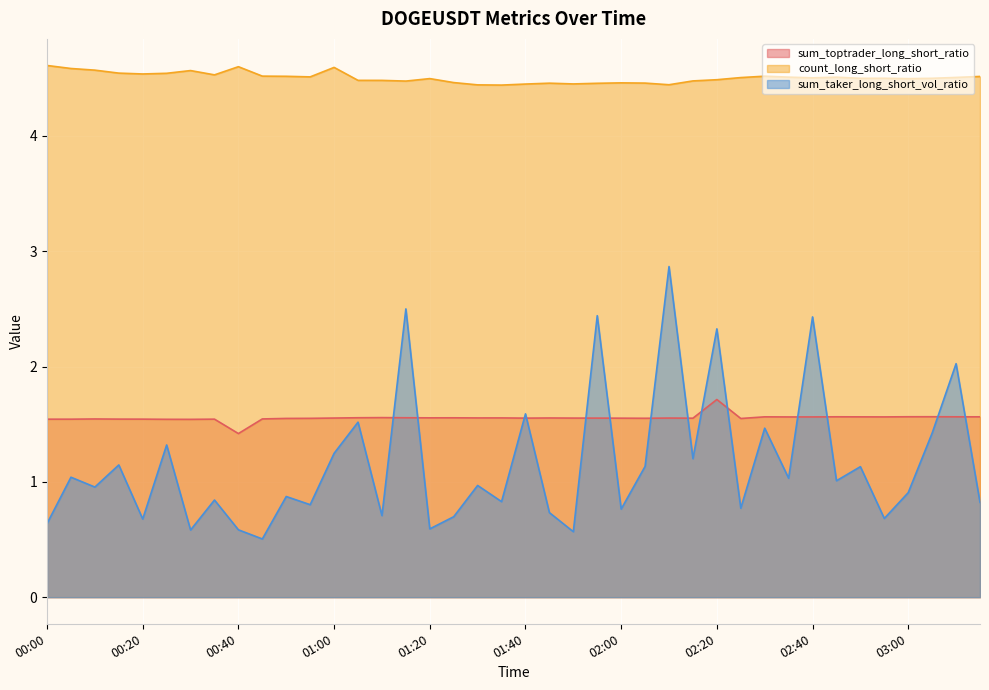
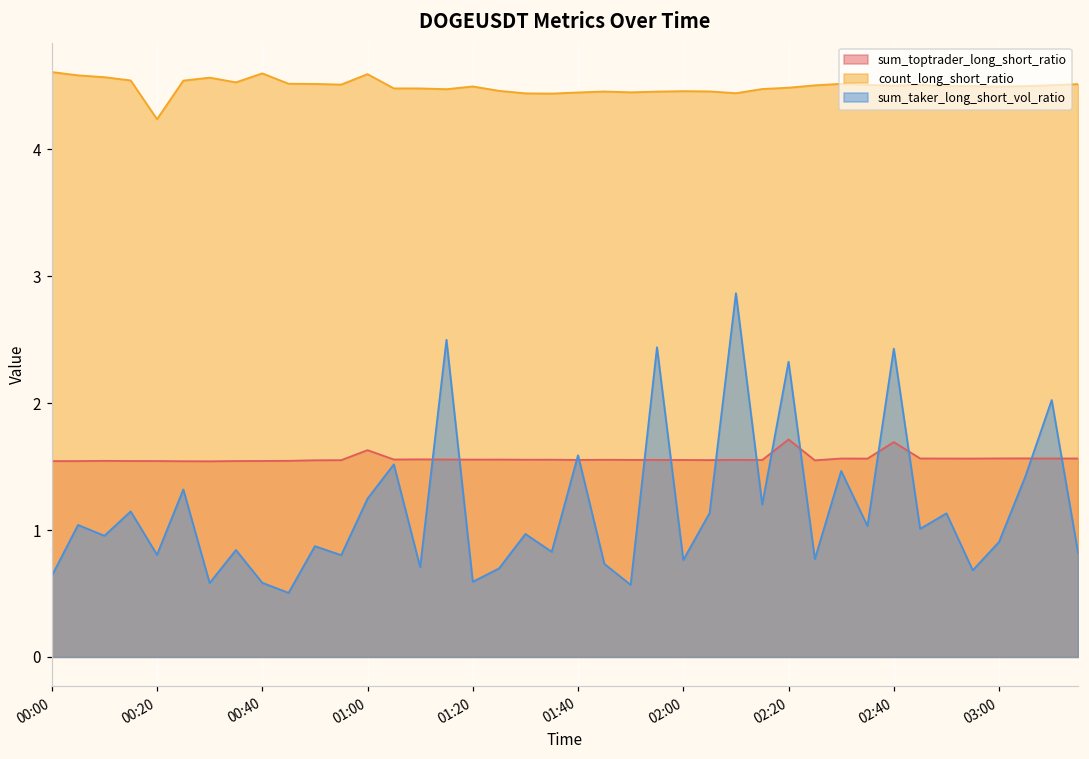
count_long_short_ratio, 00:20: 4.54 -> 4.24
sum_taker_long_short_vol_ratio, 00:20: 0.68 -> 0.80
sum_toptrader_long_short_ratio, 00:40: 1.42 -> 1.54
sum_toptrader_long_short_ratio, 01:00: 1.55 -> 1.63
sum_toptrader_long_short_ratio, 02:40: 1.56 -> 1.69
